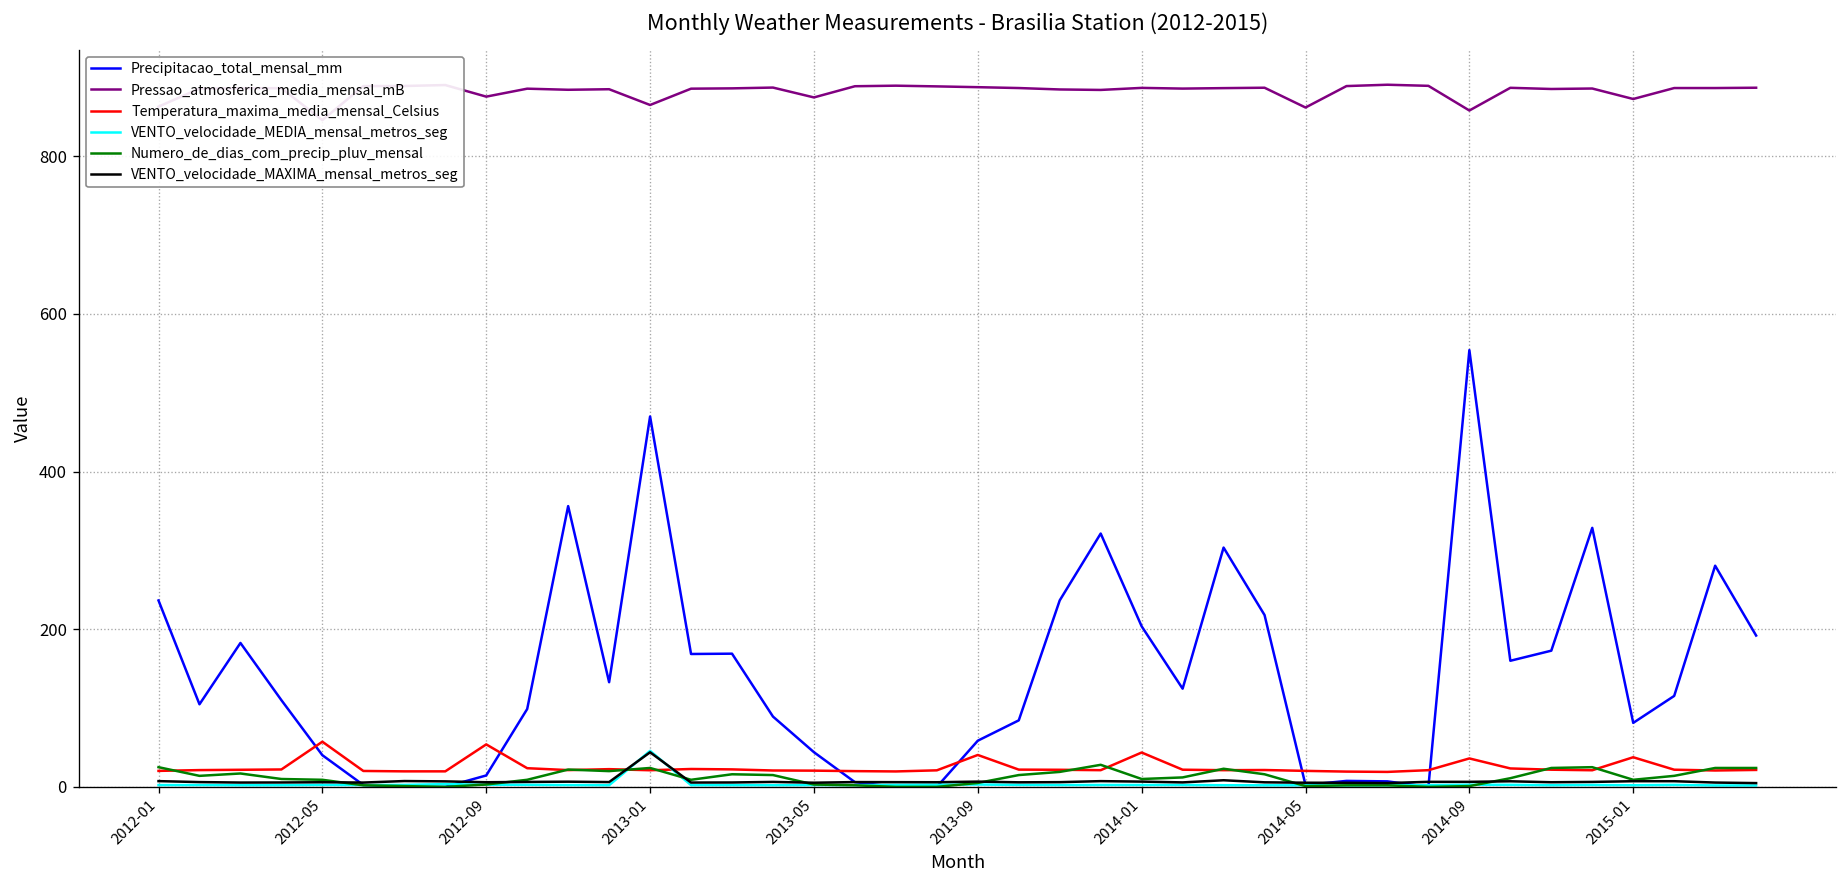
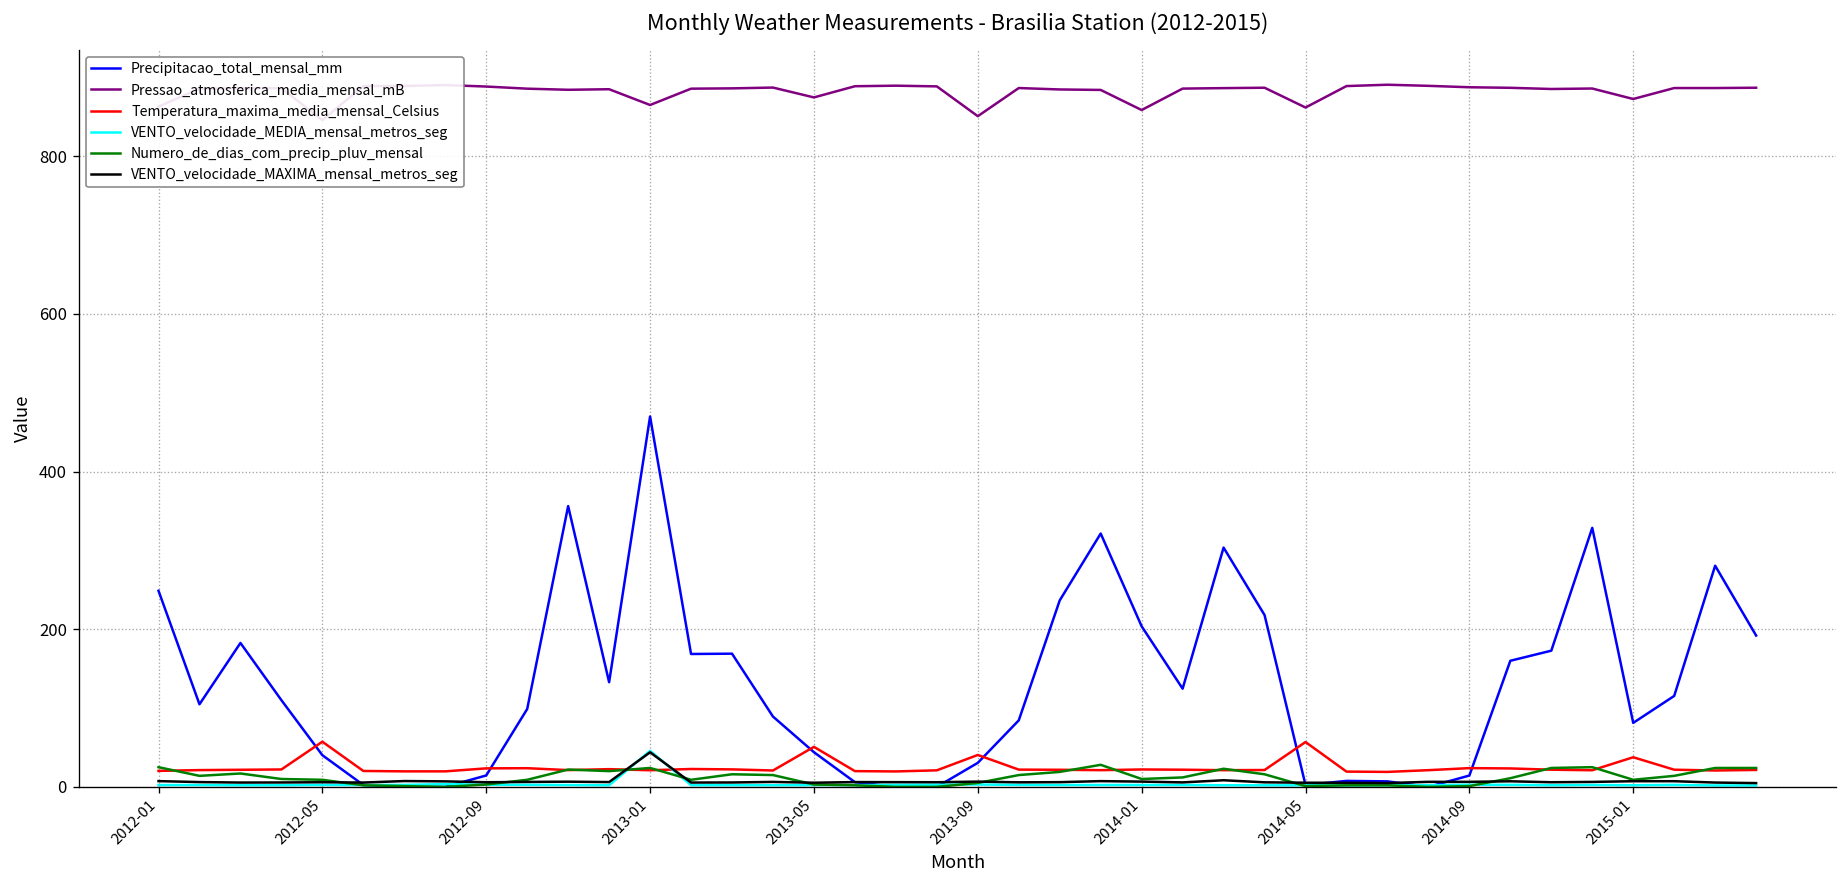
Precipitacao_total_mensal_mm, 2012-01: 240 -> 250
Pressao_atmosferica_media_mensal_mB, 2012-09: 880 -> 890
Temperatura_maxima_media_mensal_Celsius, 2012-09: 50 -> 20
Temperatura_maxima_media_mensal_Celsius, 2013-05: 20 -> 50
Precipitacao_total_mensal_mm, 2013-09: 60 -> 30
Pressao_atmosferica_media_mensal_mB, 2013-09: 890 -> 850
Pressao_atmosferica_media_mensal_mB, 2014-01: 890 -> 860
Temperatura_maxima_media_mensal_Celsius, 2014-01: 40 -> 20
Temperatura_maxima_media_mensal_Celsius, 2014-05: 20 -> 60
Precipitacao_total_mensal_mm, 2014-09: 550 -> 10
Pressao_atmosferica_media_mensal_mB, 2014-09: 860 -> 890
Temperatura_maxima_media_mensal_Celsius, 2014-09: 40 -> 20
